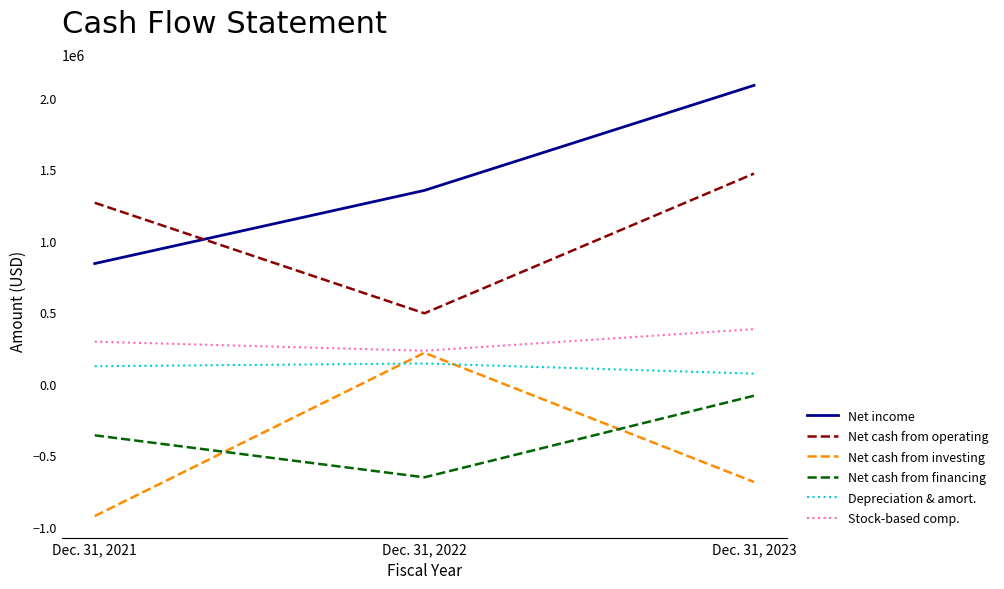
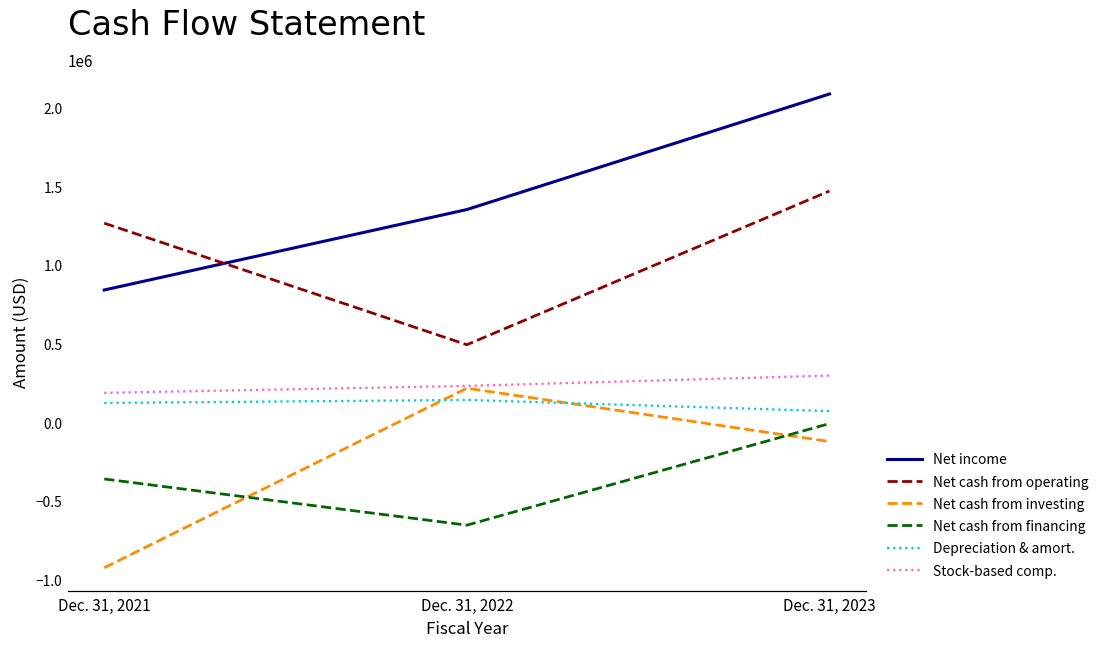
Stock-based comp., Dec. 31, 2021: 290000 -> 190000
Net cash from investing, Dec. 31, 2023: -690000 -> -120000
Net cash from financing, Dec. 31, 2023: -80000 -> -10000
Stock-based comp., Dec. 31, 2023: 380000 -> 300000
